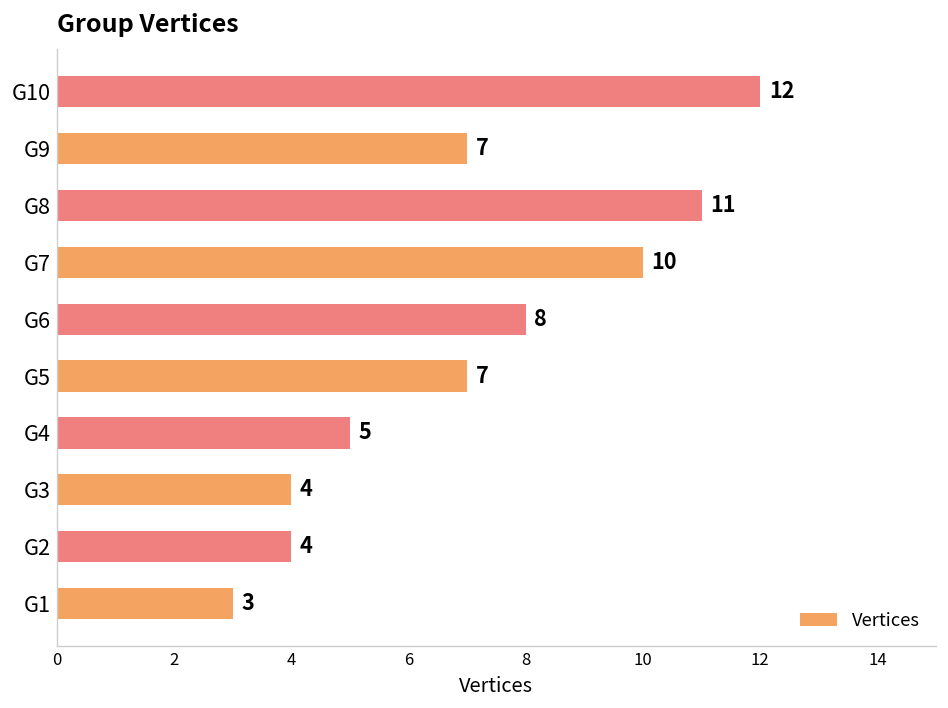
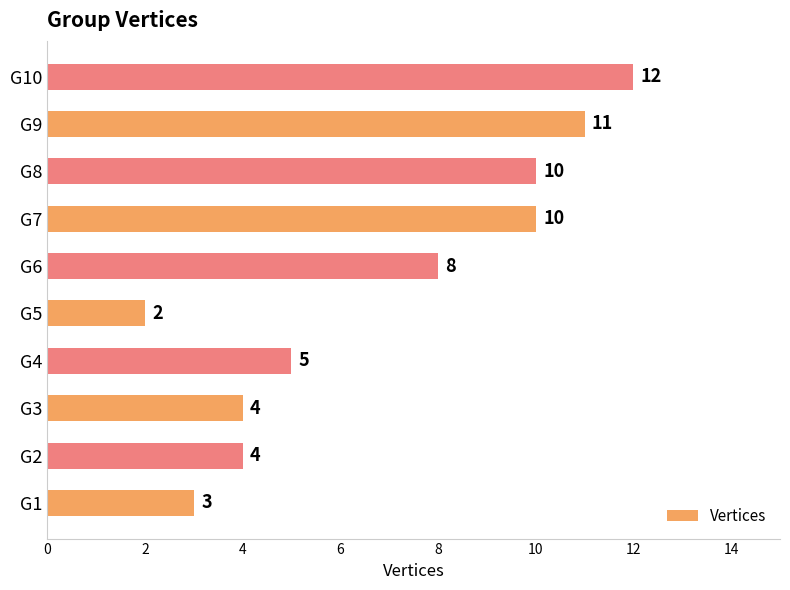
G9: 7 -> 11
G8: 11 -> 10
G5: 7 -> 2
